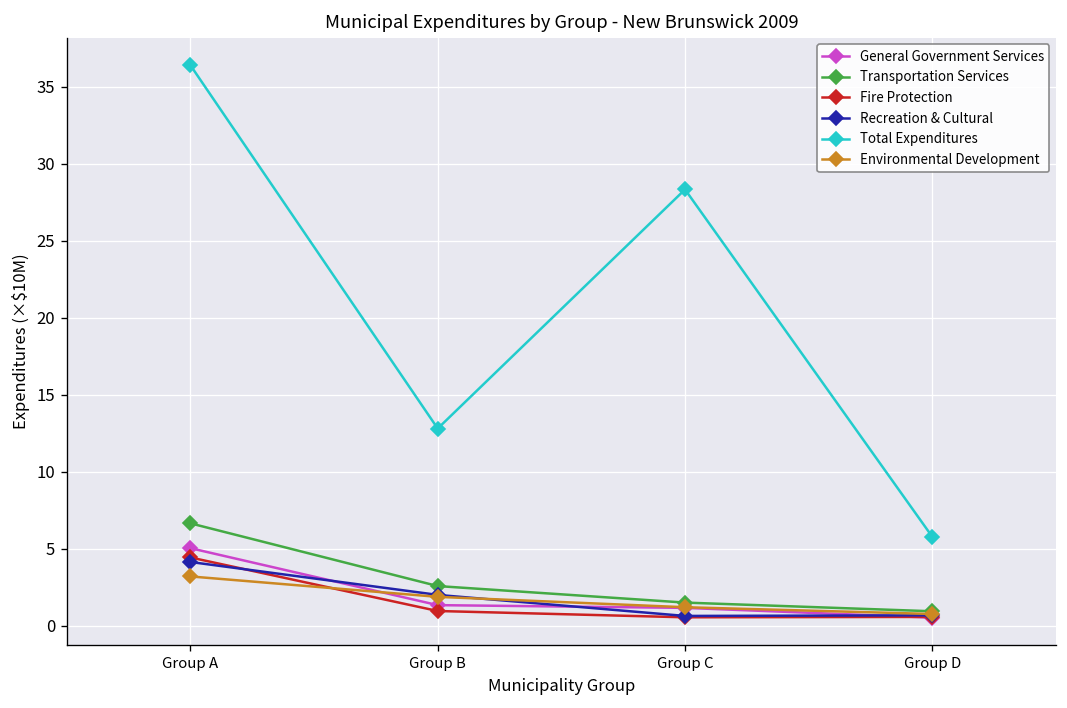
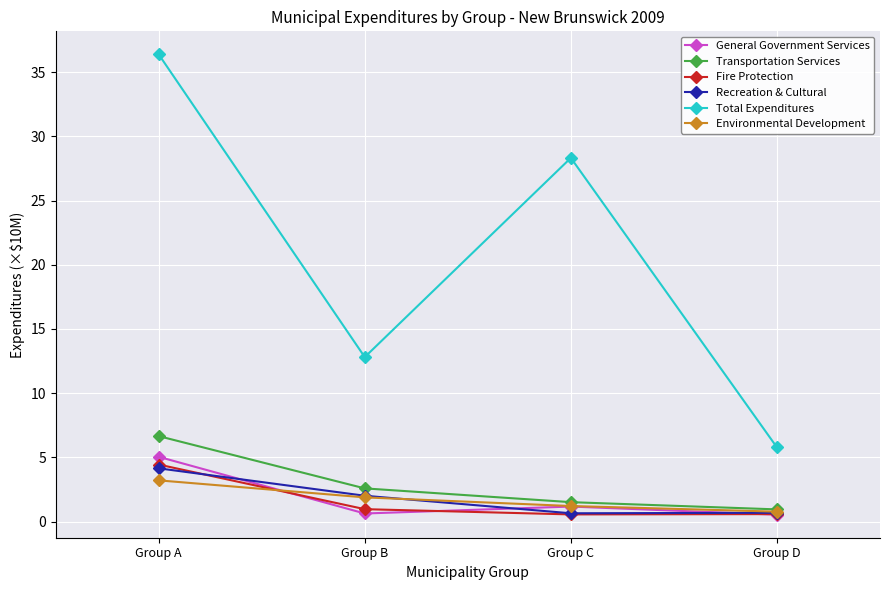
General Government Services, Group B: 1.3 -> 0.6
